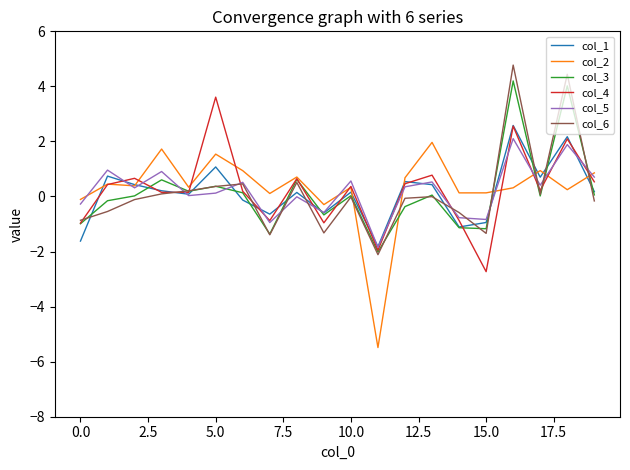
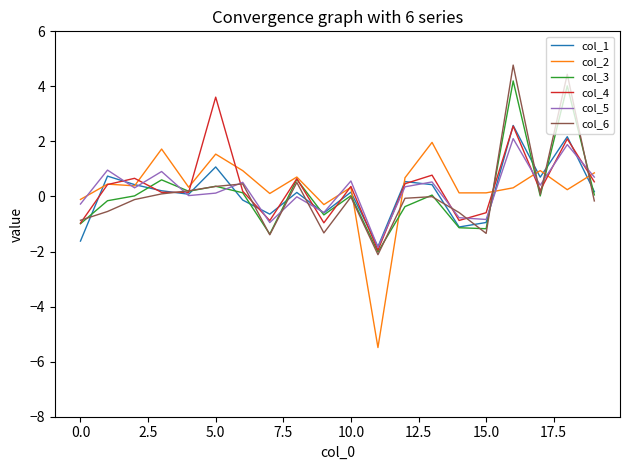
col_4, 15.0: -2.7 -> -0.6
